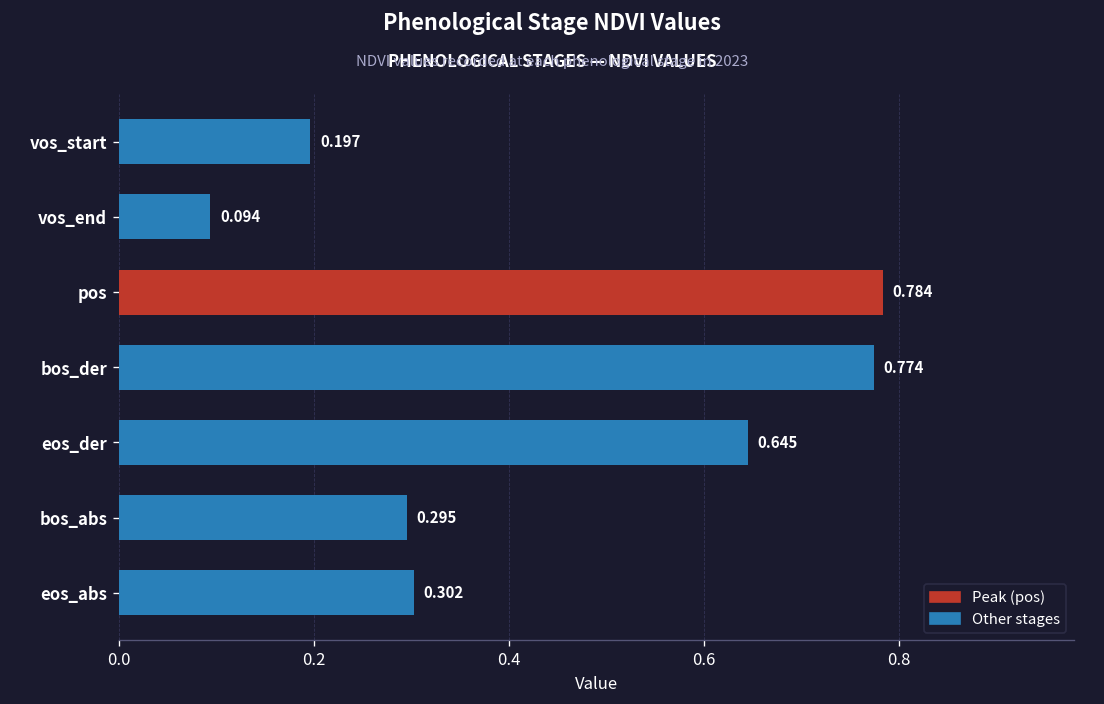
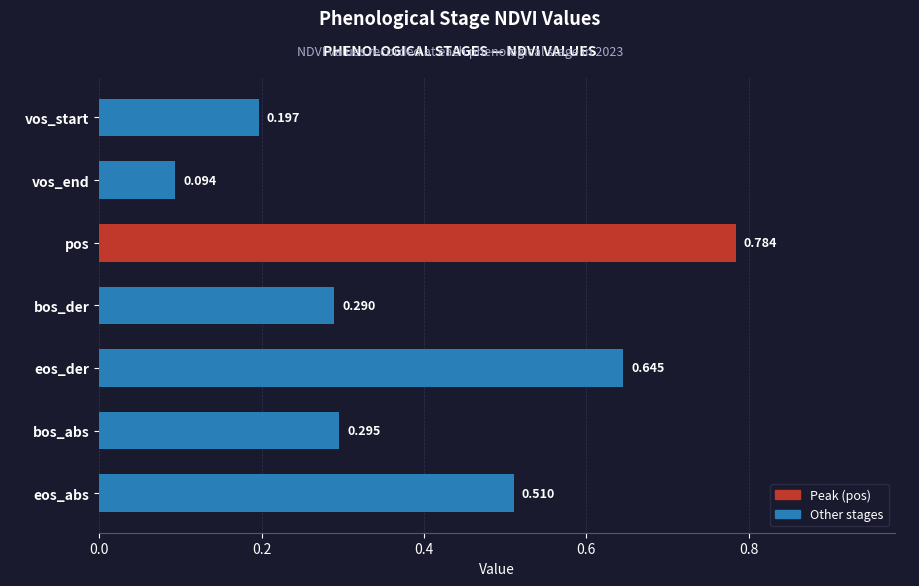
bos_der: 0.774 -> 0.290
eos_abs: 0.302 -> 0.510
